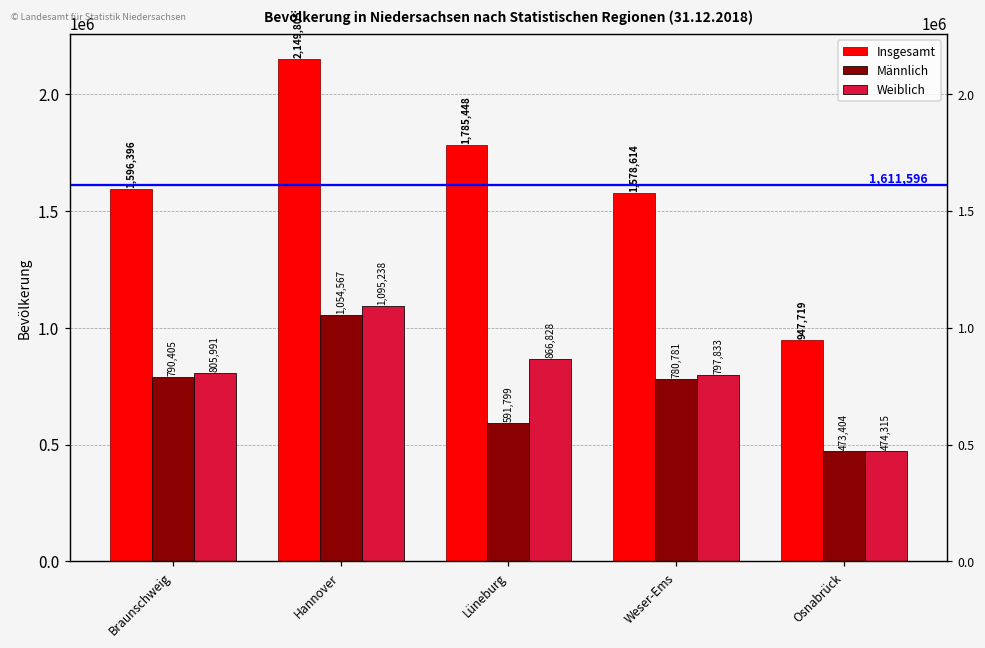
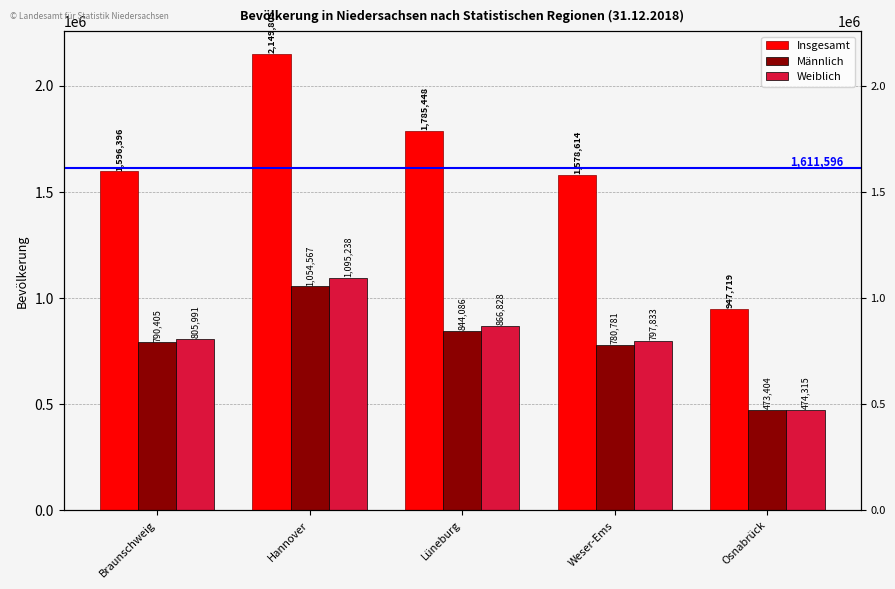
Männlich, Lüneburg: 591,799 -> 844,086
